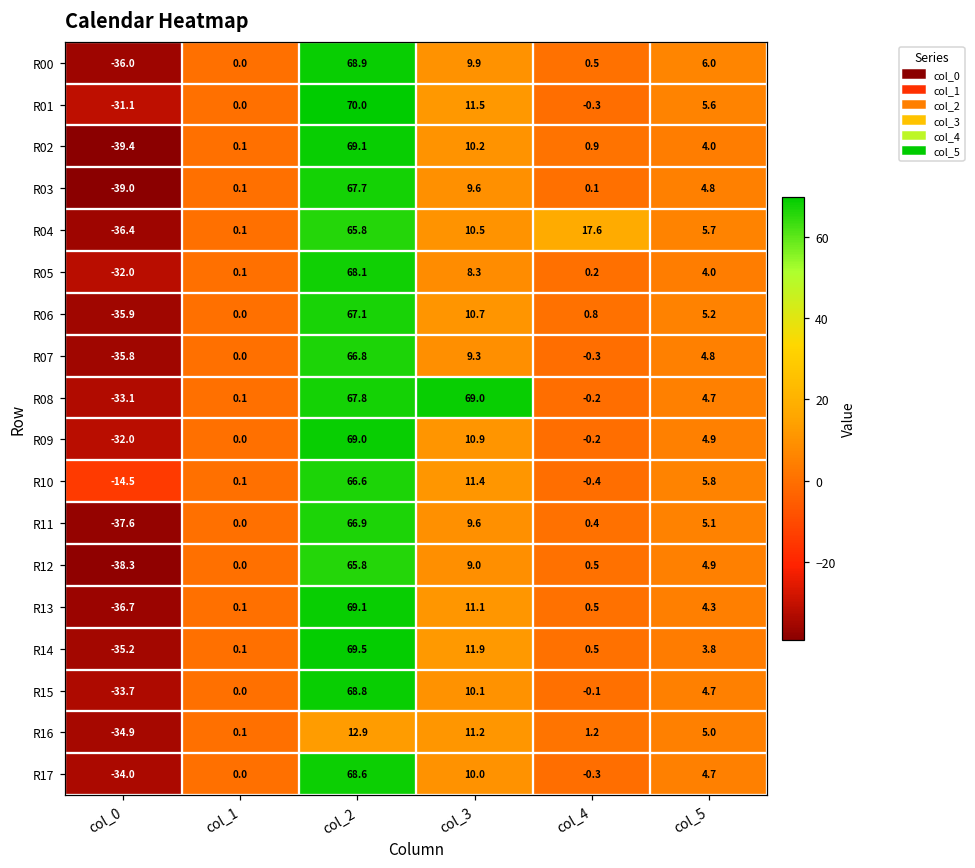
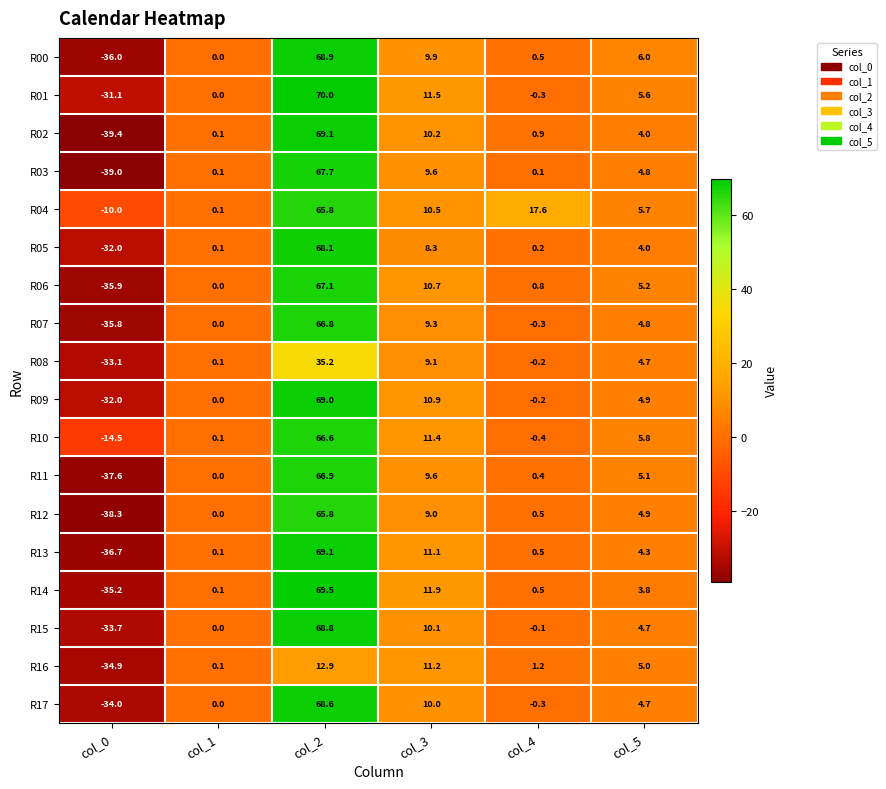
R04, col_0: -36.4 -> -10.0
R08, col_2: 67.8 -> 35.2
R08, col_3: 69.0 -> 9.1
